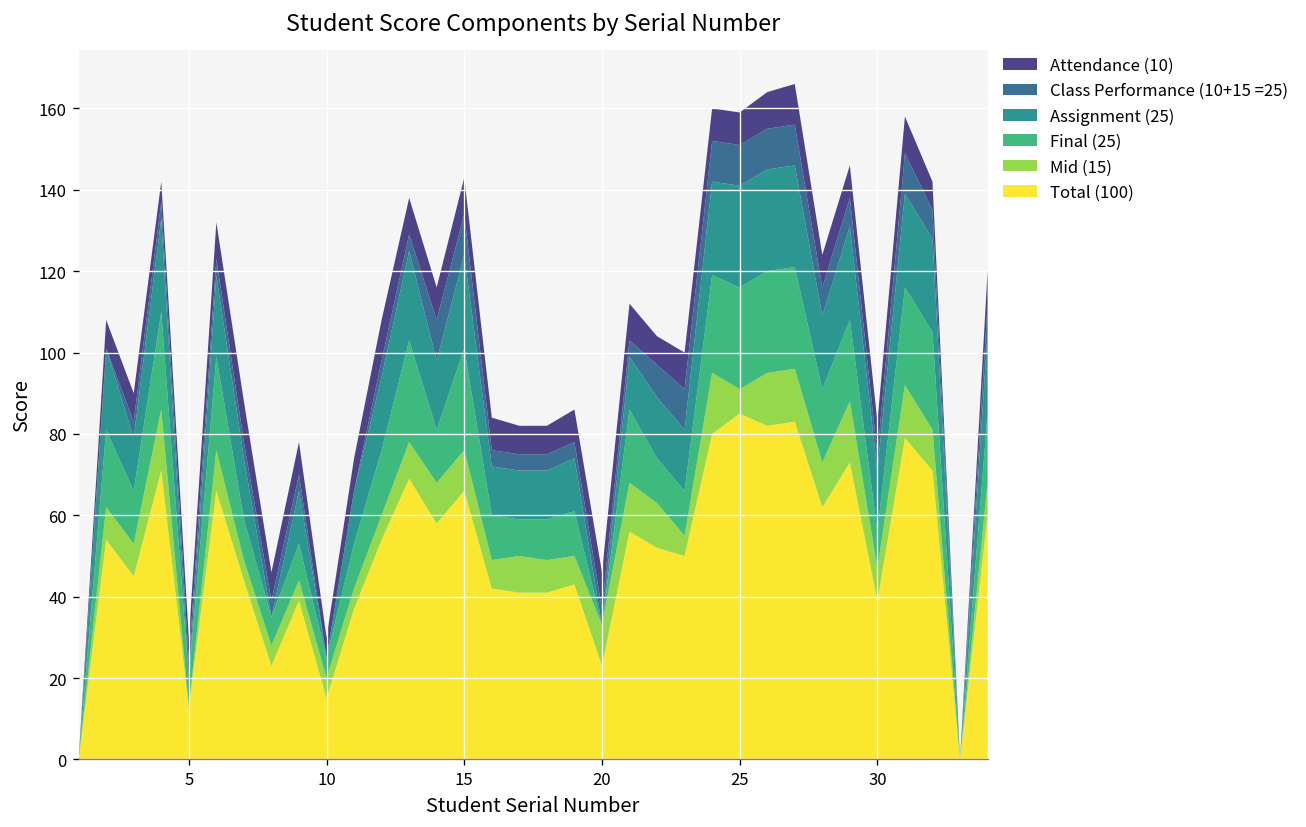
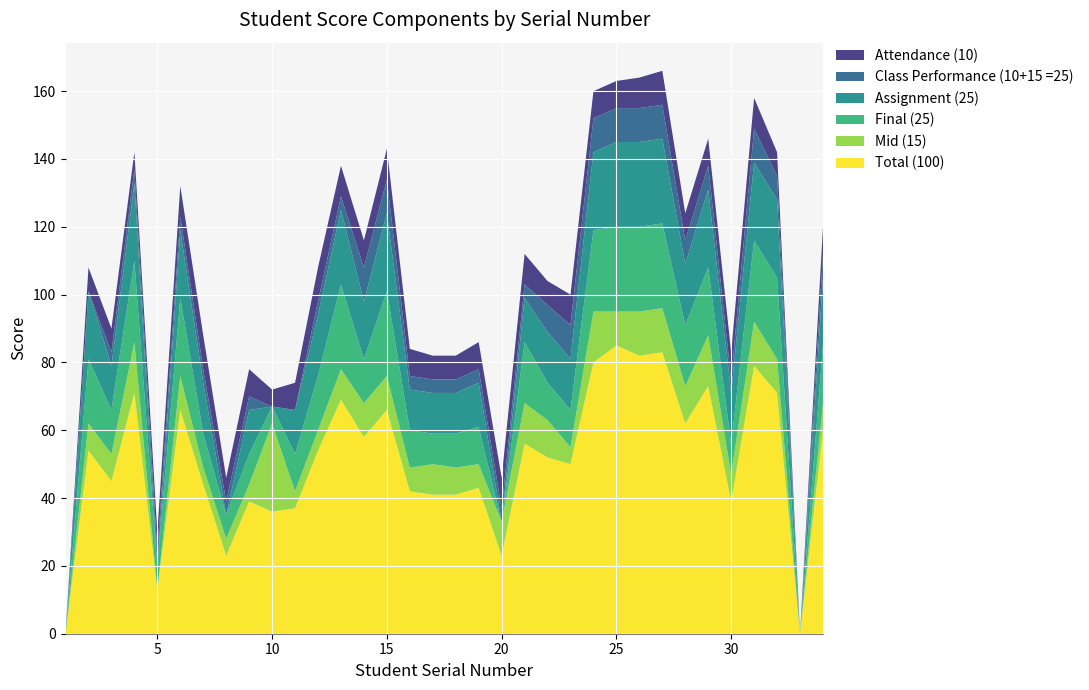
Total (100), 10: 15 -> 36
Mid (15), 10: 5 -> 26
Mid (15), 25: 6 -> 10
